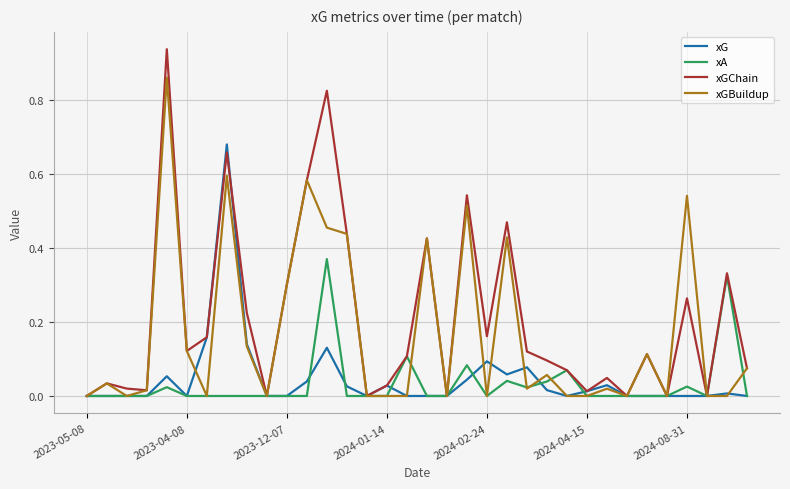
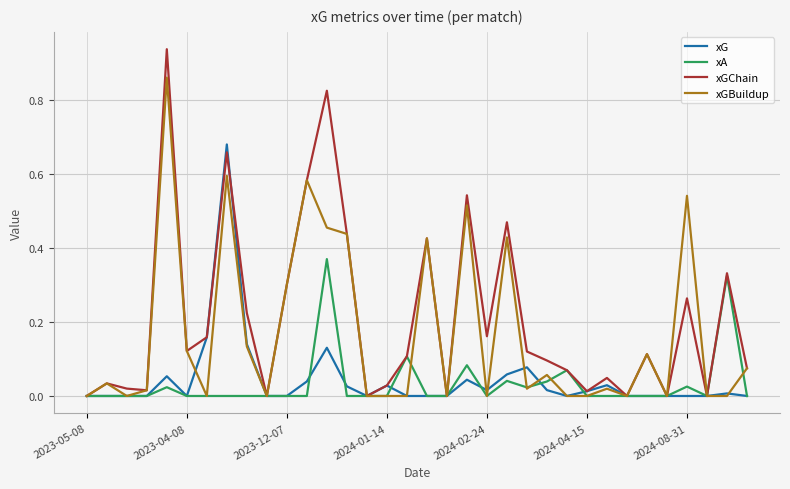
xG, 2024-02-24: 0.09 -> 0.02
